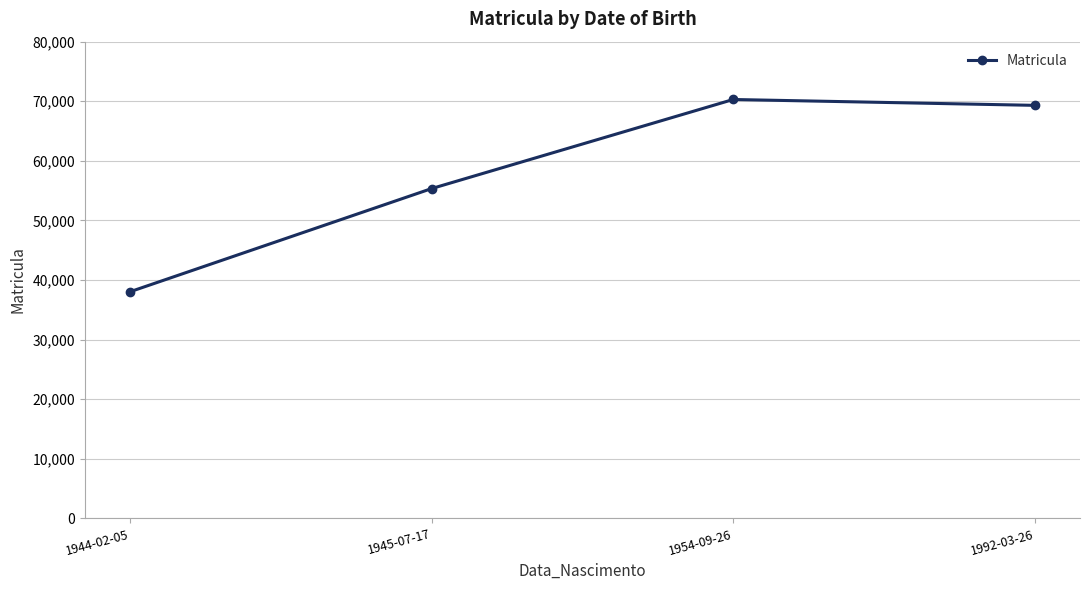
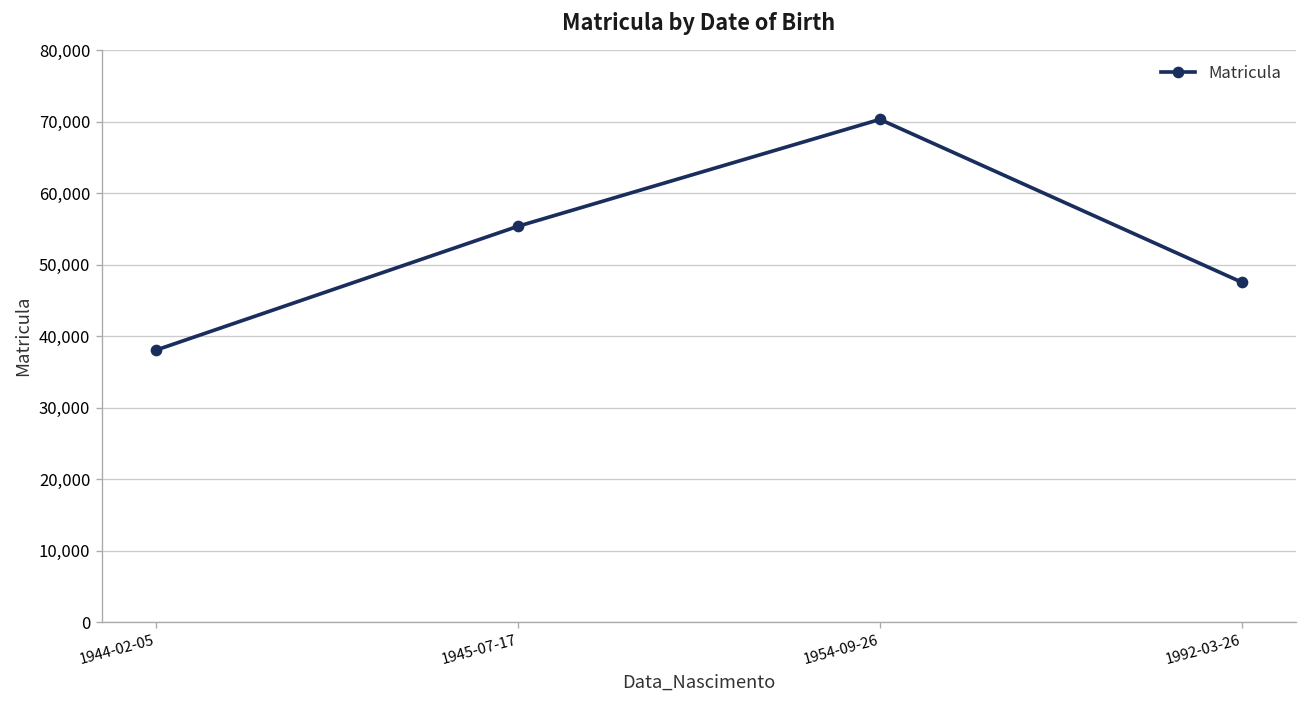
1992-03-26: 69,000 -> 48,000
